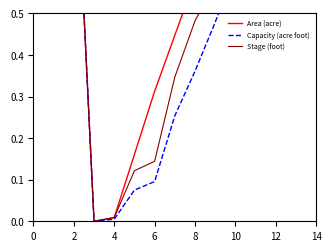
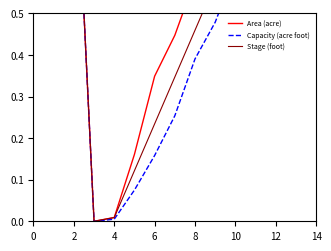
Area (acre), 6: 0.31 -> 0.35
Capacity (acre foot), 6: 0.10 -> 0.16
Stage (foot), 6: 0.14 -> 0.23
Capacity (acre foot), 8: 0.36 -> 0.39
Stage (foot), 8: 0.48 -> 0.46
